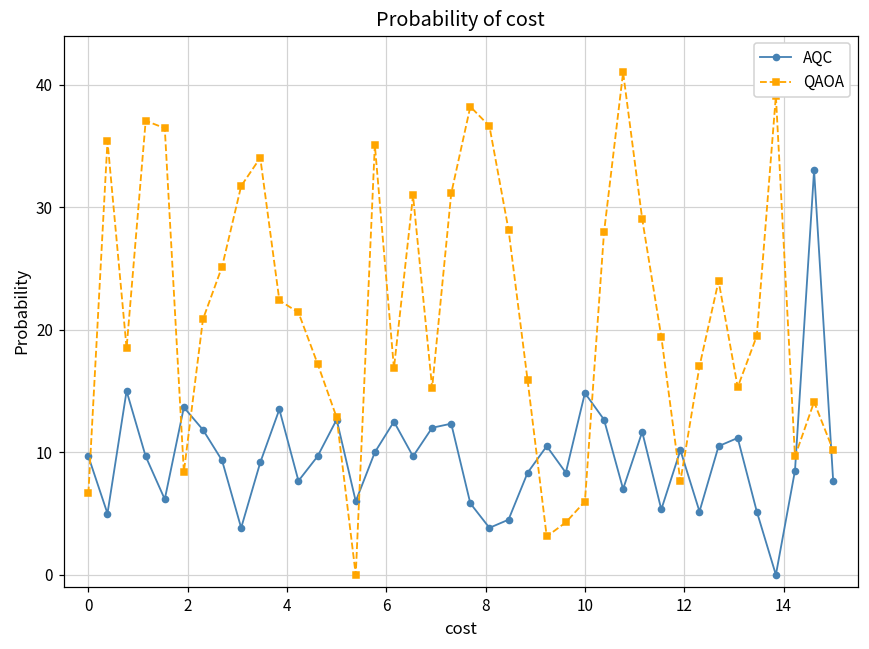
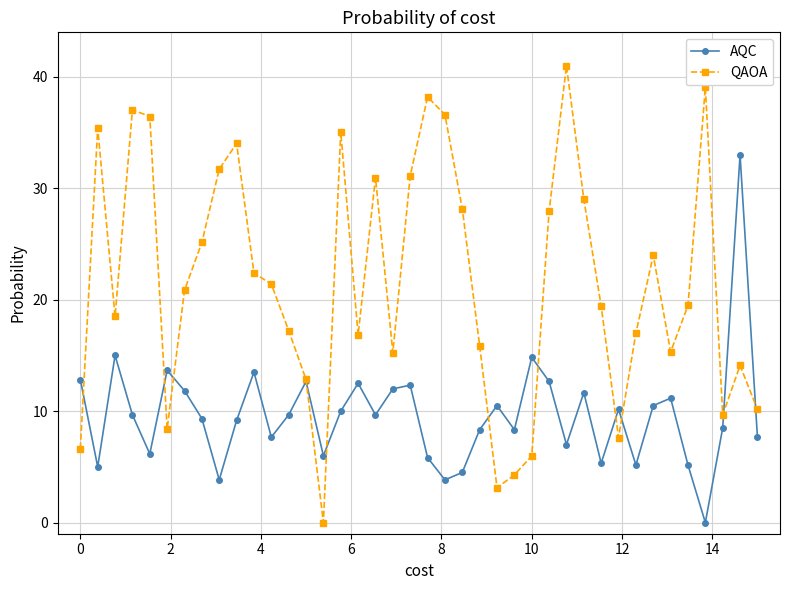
AQC, 0: 9.7 -> 12.8
